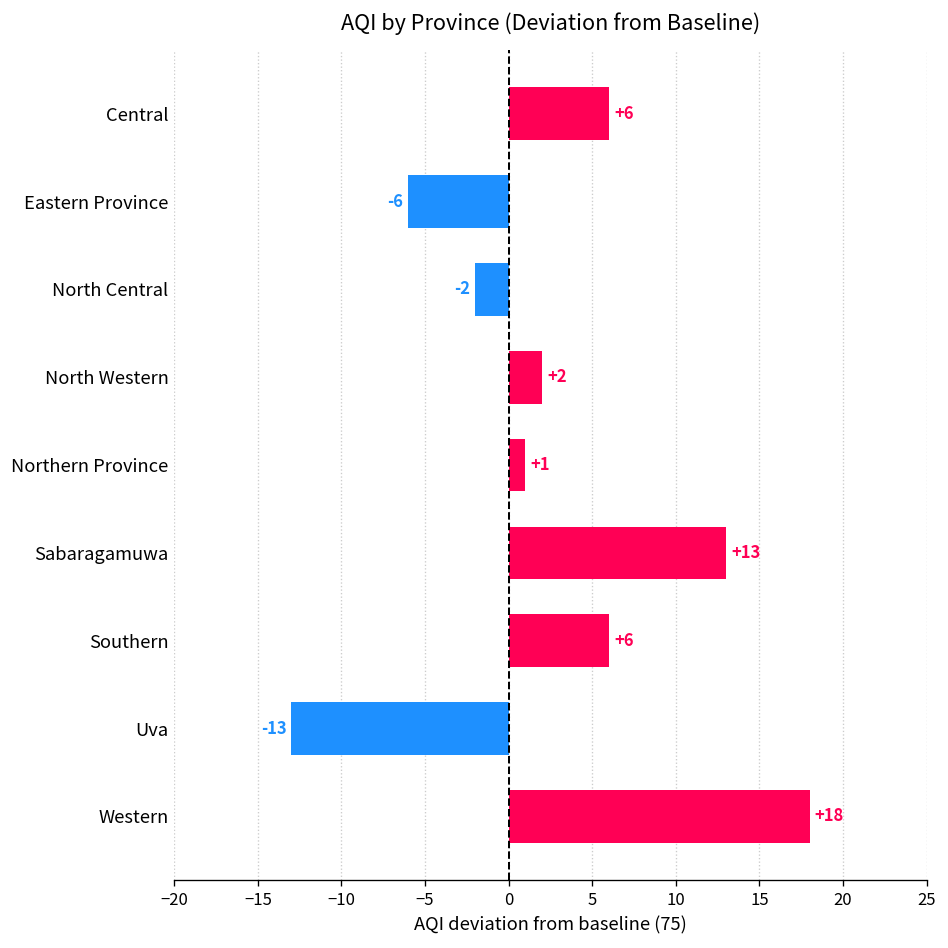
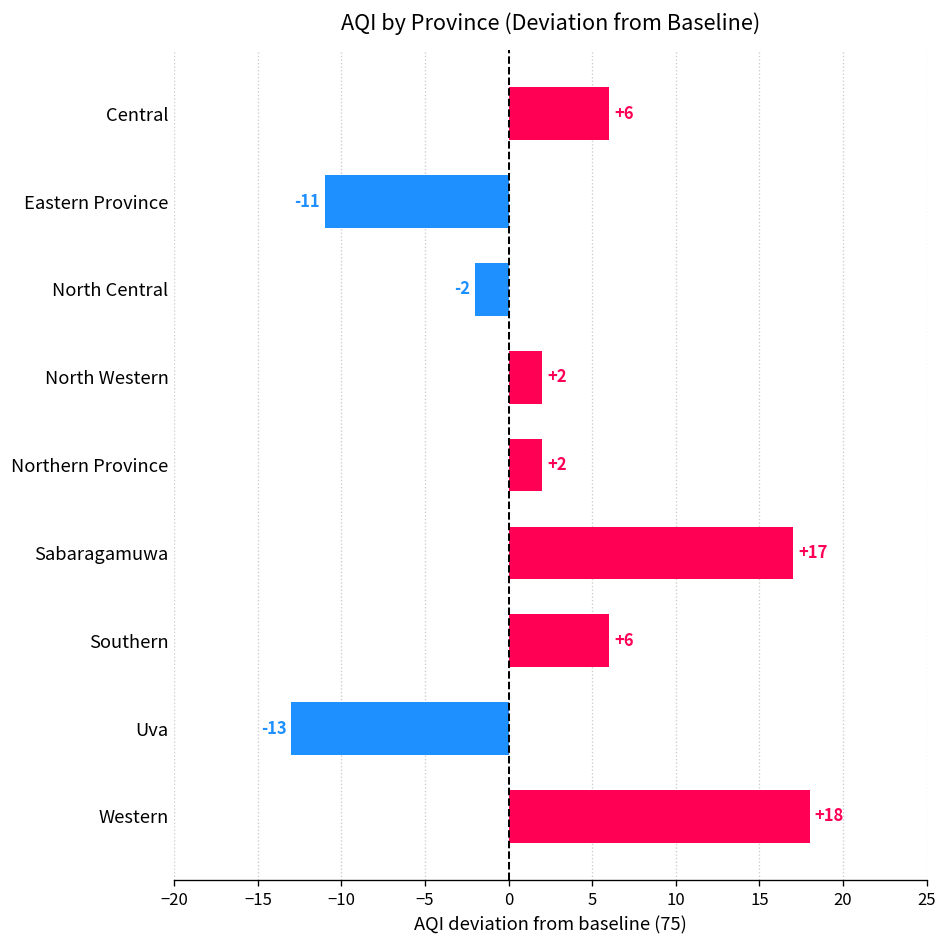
Eastern Province: -6 -> -11
Northern Province: +1 -> +2
Sabaragamuwa: +13 -> +17
